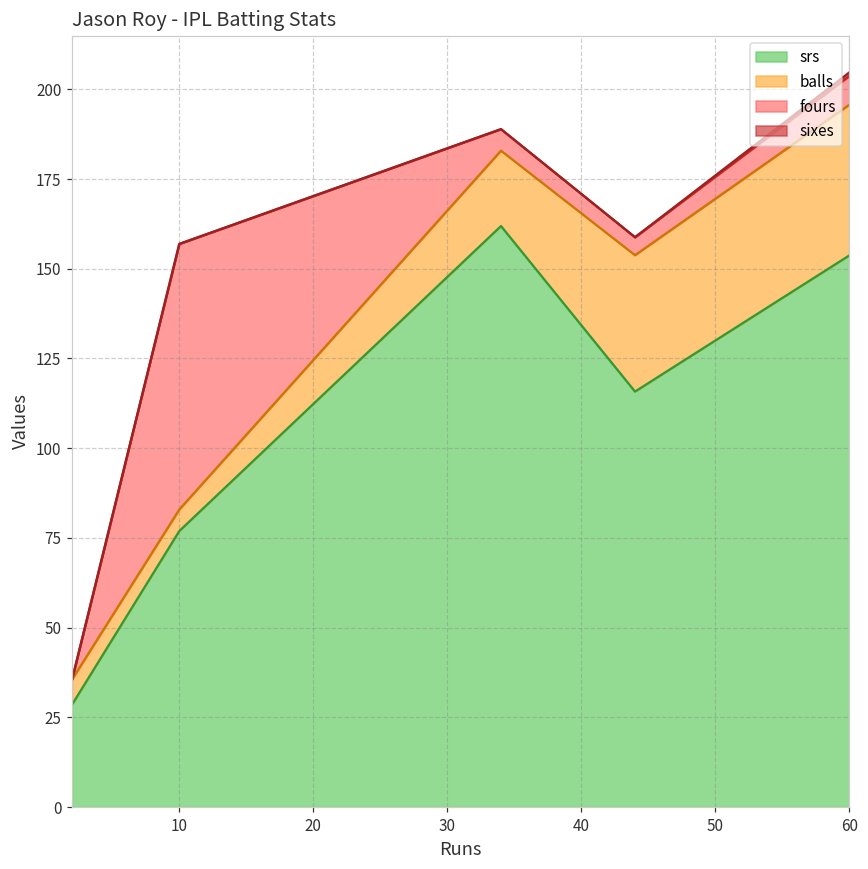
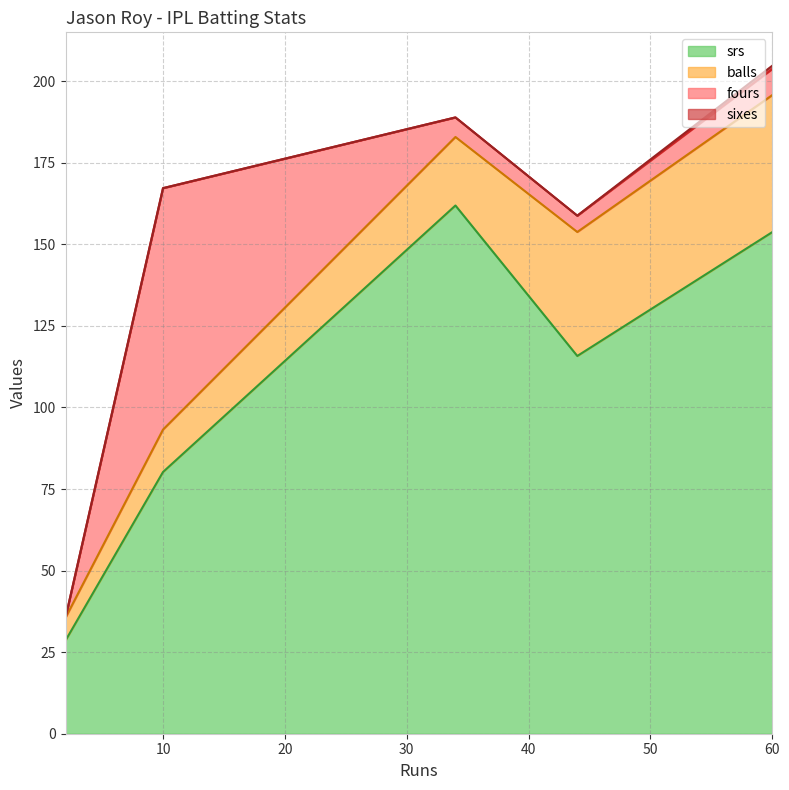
srs, 10: 77 -> 80
balls, 10: 6 -> 13
